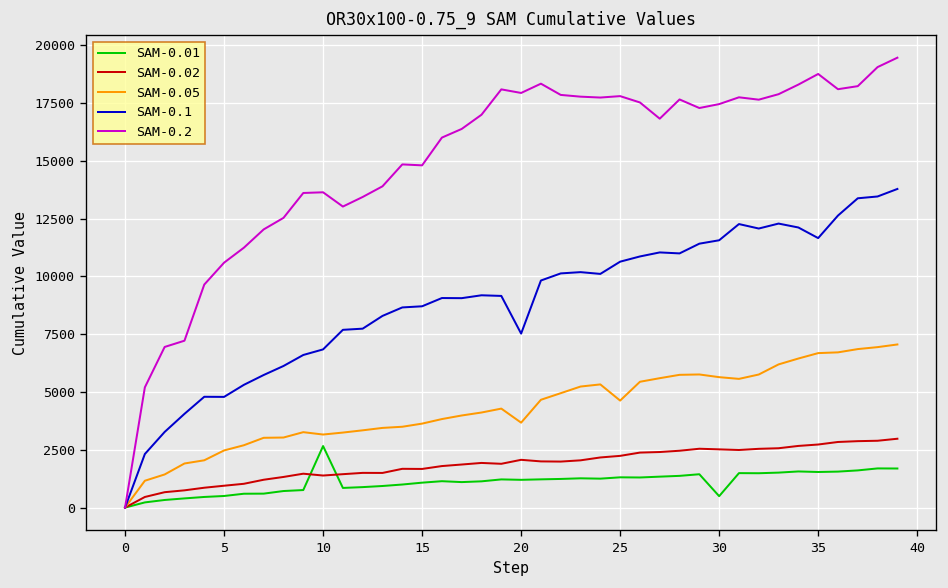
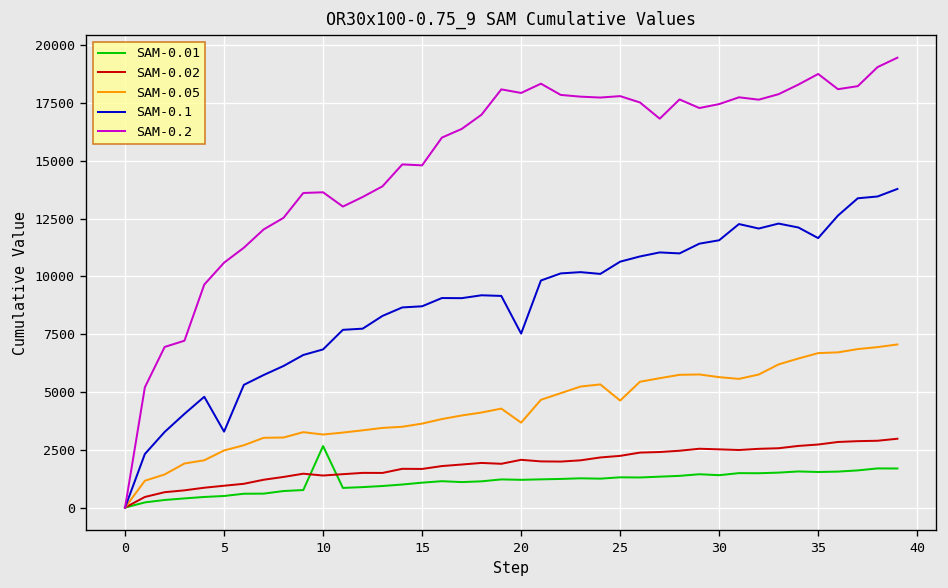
SAM-0.1, 5: 4800 -> 3300
SAM-0.01, 30: 500 -> 1400
